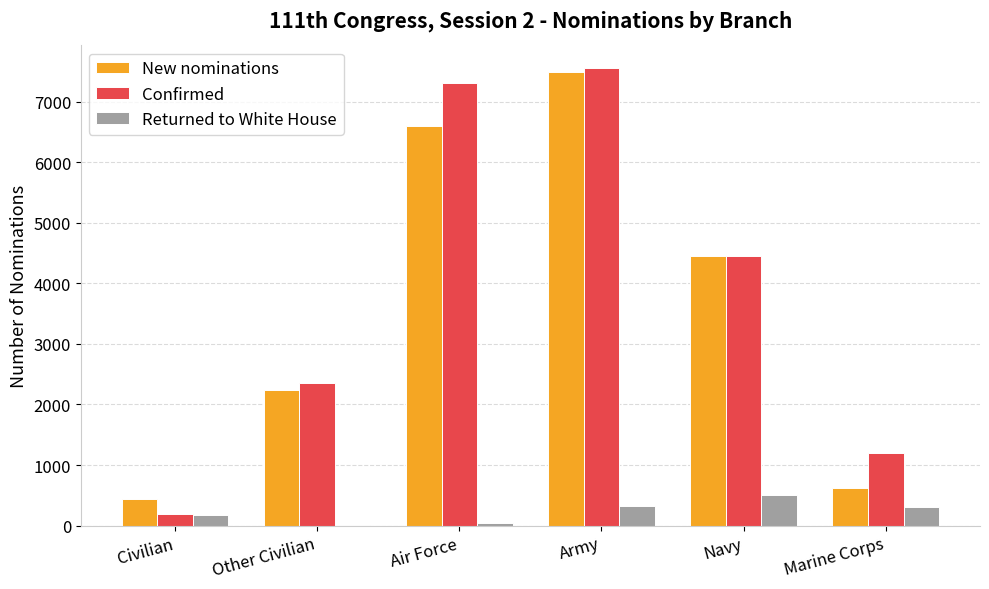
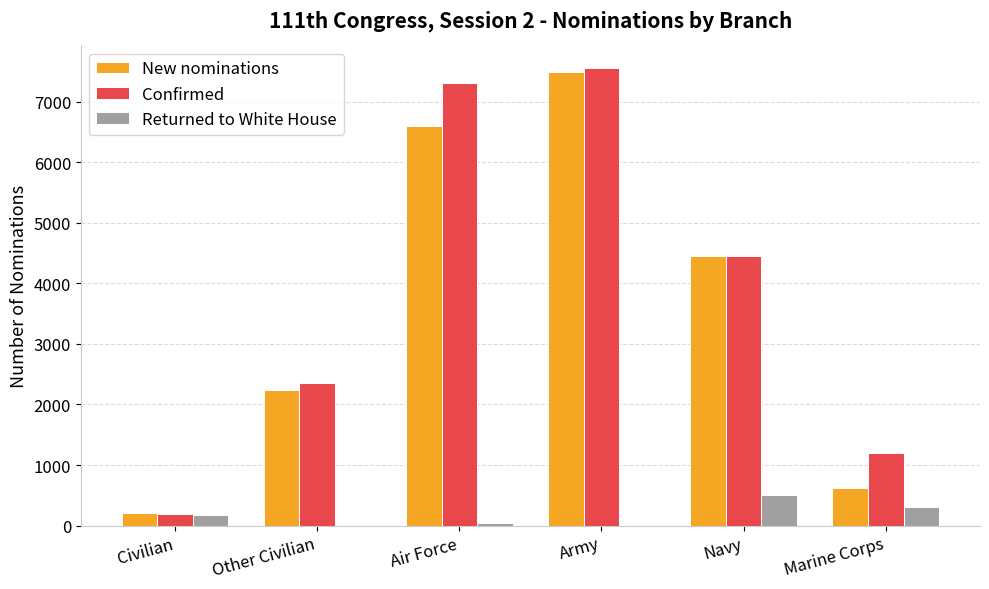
New nominations, Civilian: 400 -> 200
Returned to White House, Army: 300 -> 0
